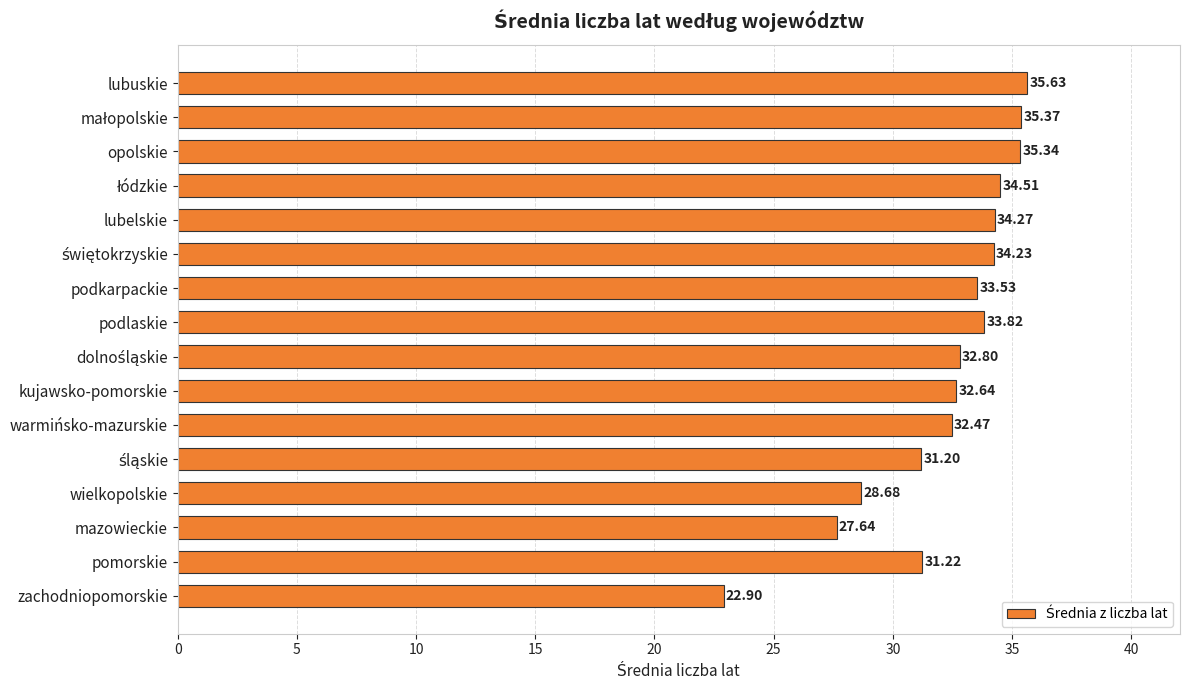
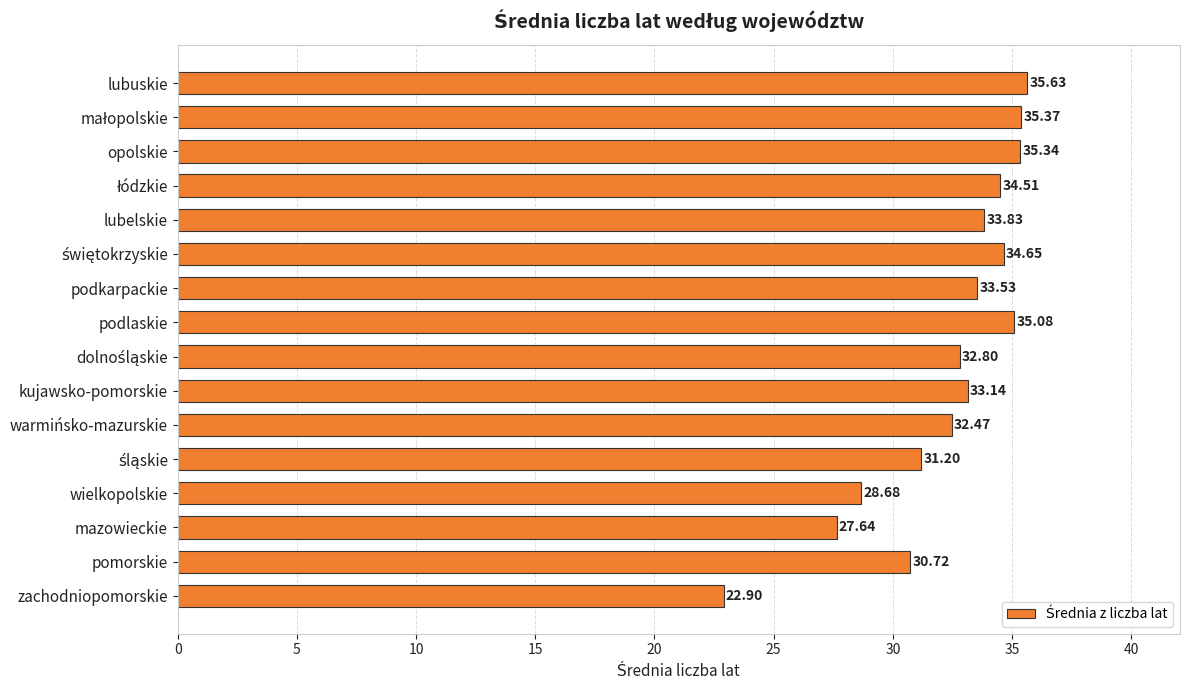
lubelskie: 34.27 -> 33.83
świętokrzyskie: 34.23 -> 34.65
podlaskie: 33.82 -> 35.08
kujawsko-pomorskie: 32.64 -> 33.14
pomorskie: 31.22 -> 30.72
